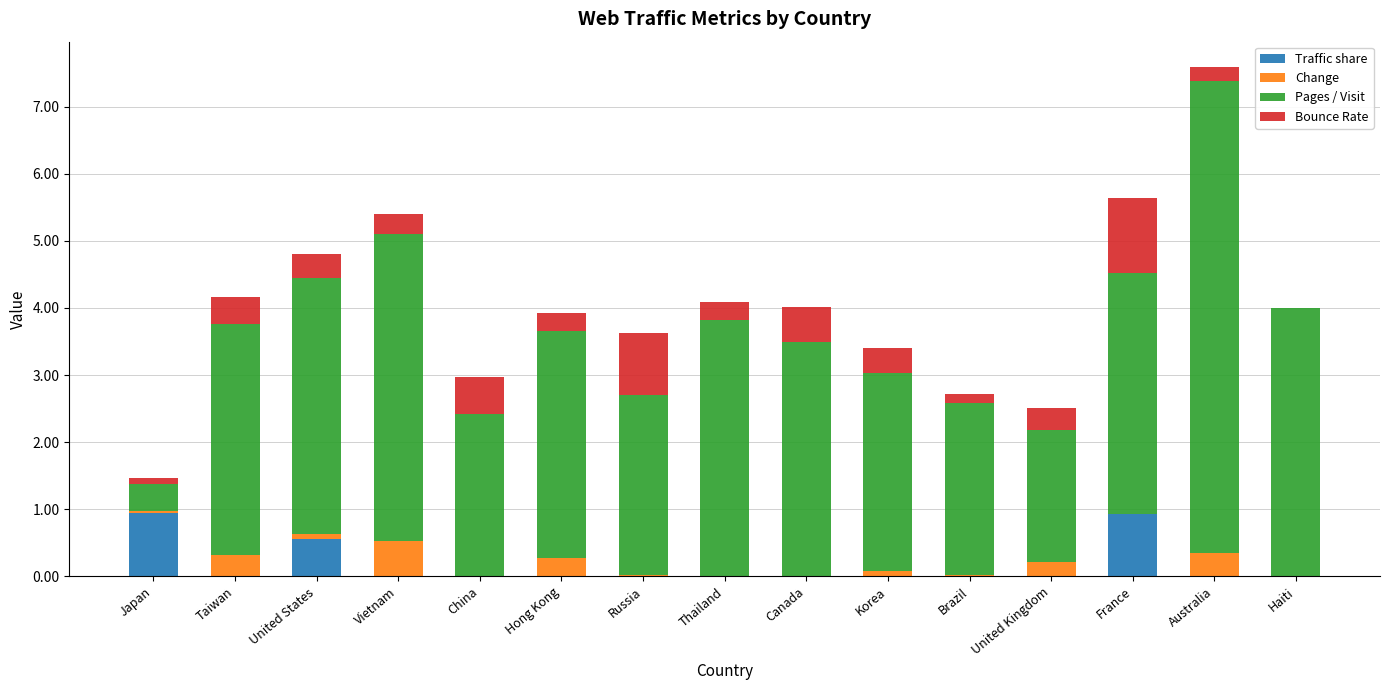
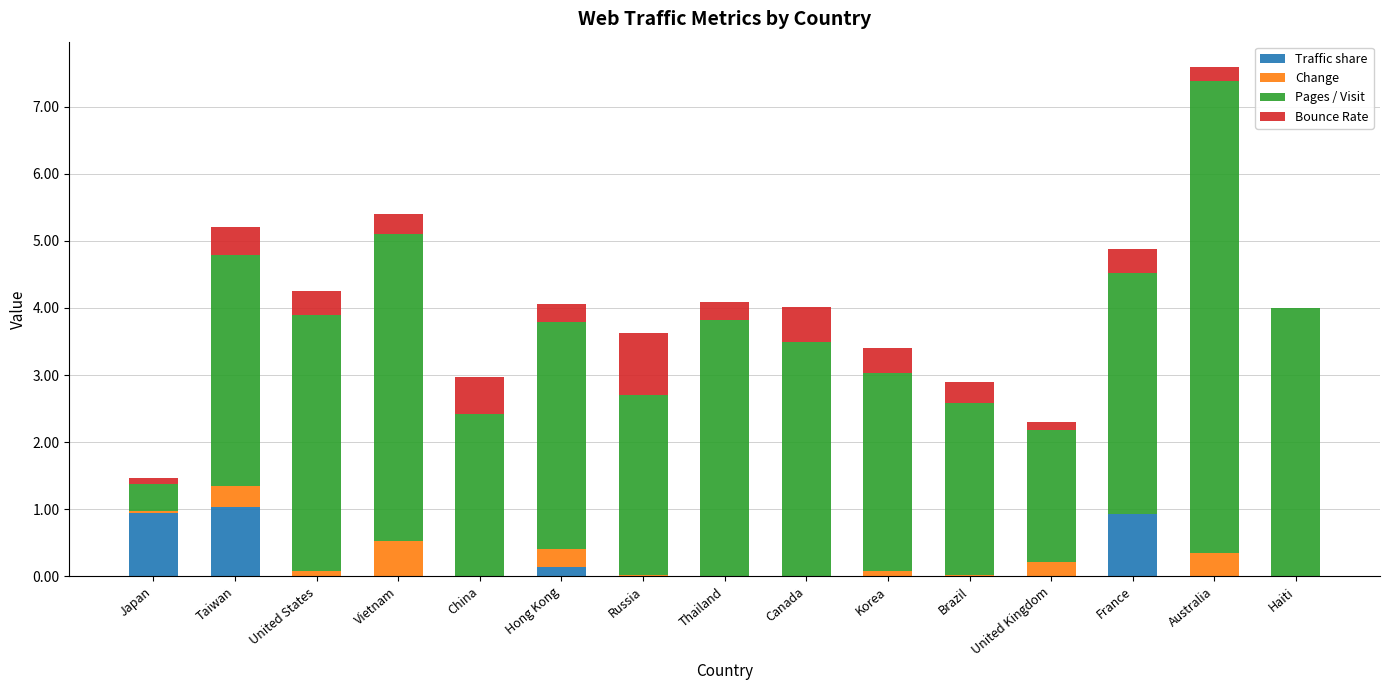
Traffic share, Taiwan: 0.0 -> 1.0
Traffic share, United States: 0.6 -> 0.0
Traffic share, Hong Kong: 0.0 -> 0.1
Bounce Rate, Brazil: 0.1 -> 0.3
Bounce Rate, United Kingdom: 0.3 -> 0.1
Bounce Rate, France: 1.1 -> 0.4
